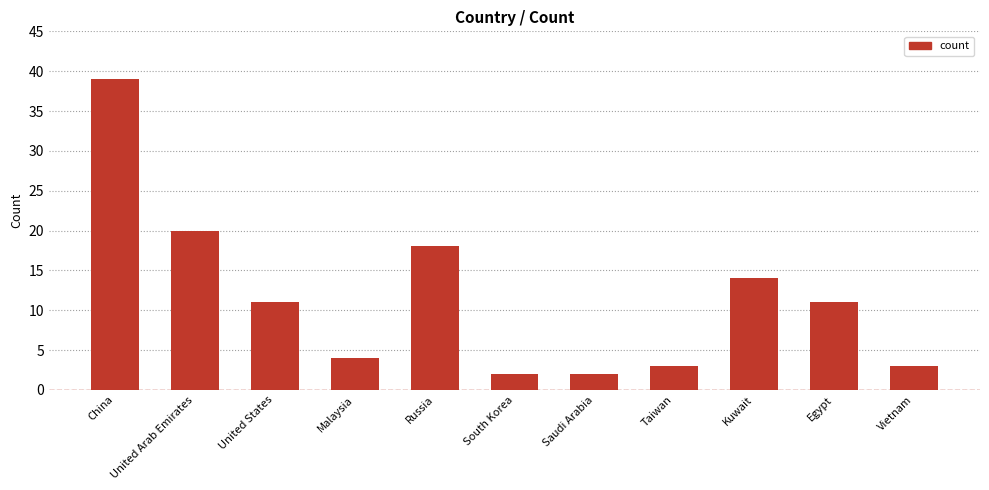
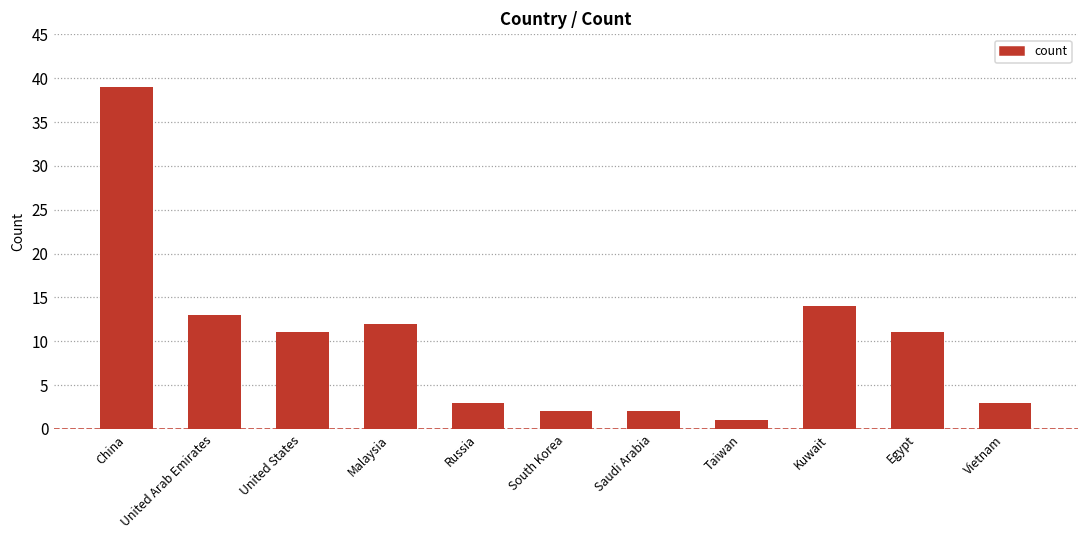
United Arab Emirates: 20 -> 13
Malaysia: 4 -> 12
Russia: 18 -> 3
Taiwan: 3 -> 1
